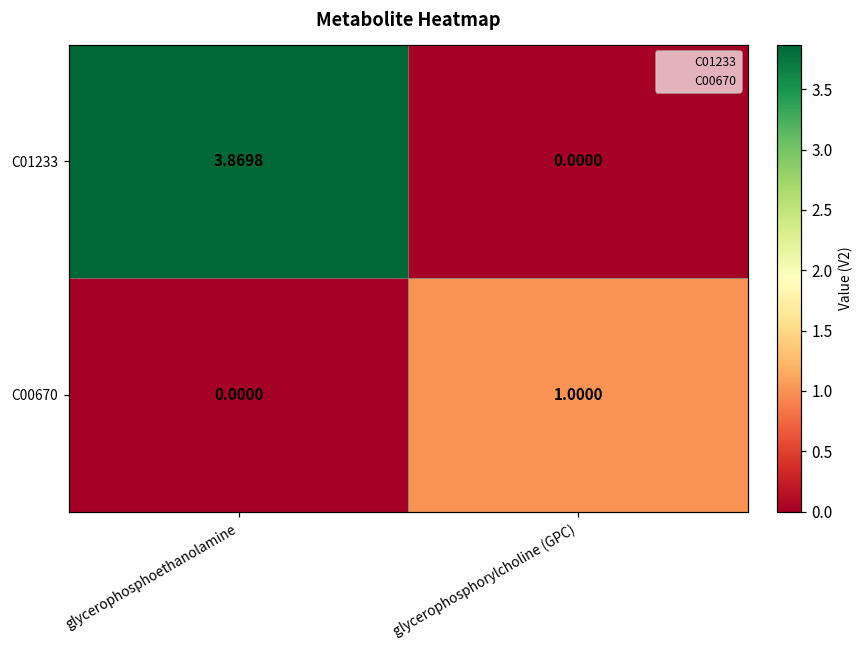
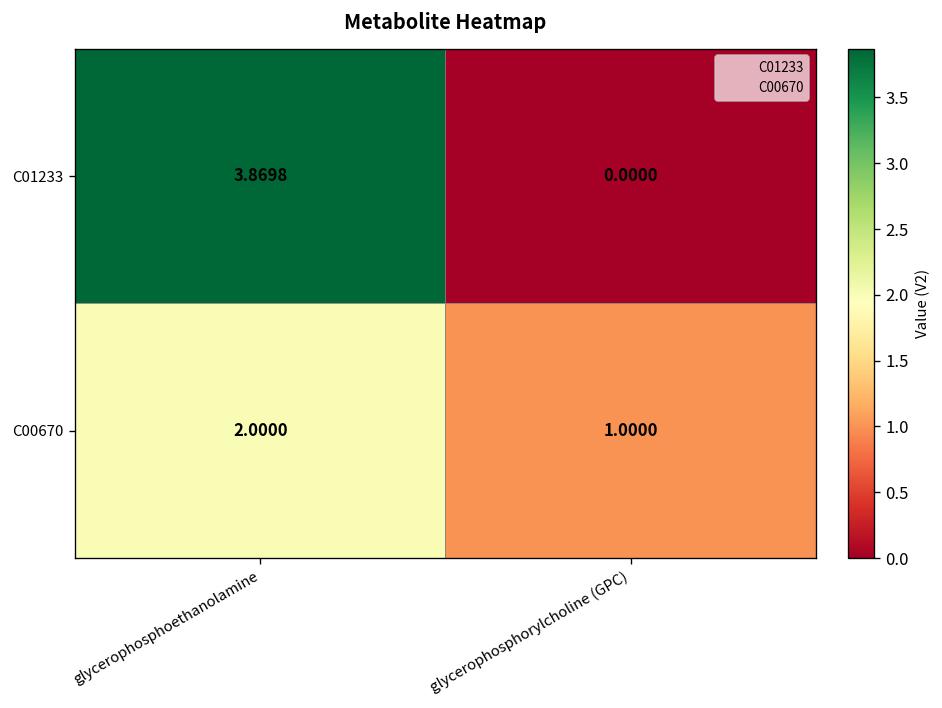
C00670, glycerophosphoethanolamine: 0.0000 -> 2.0000
